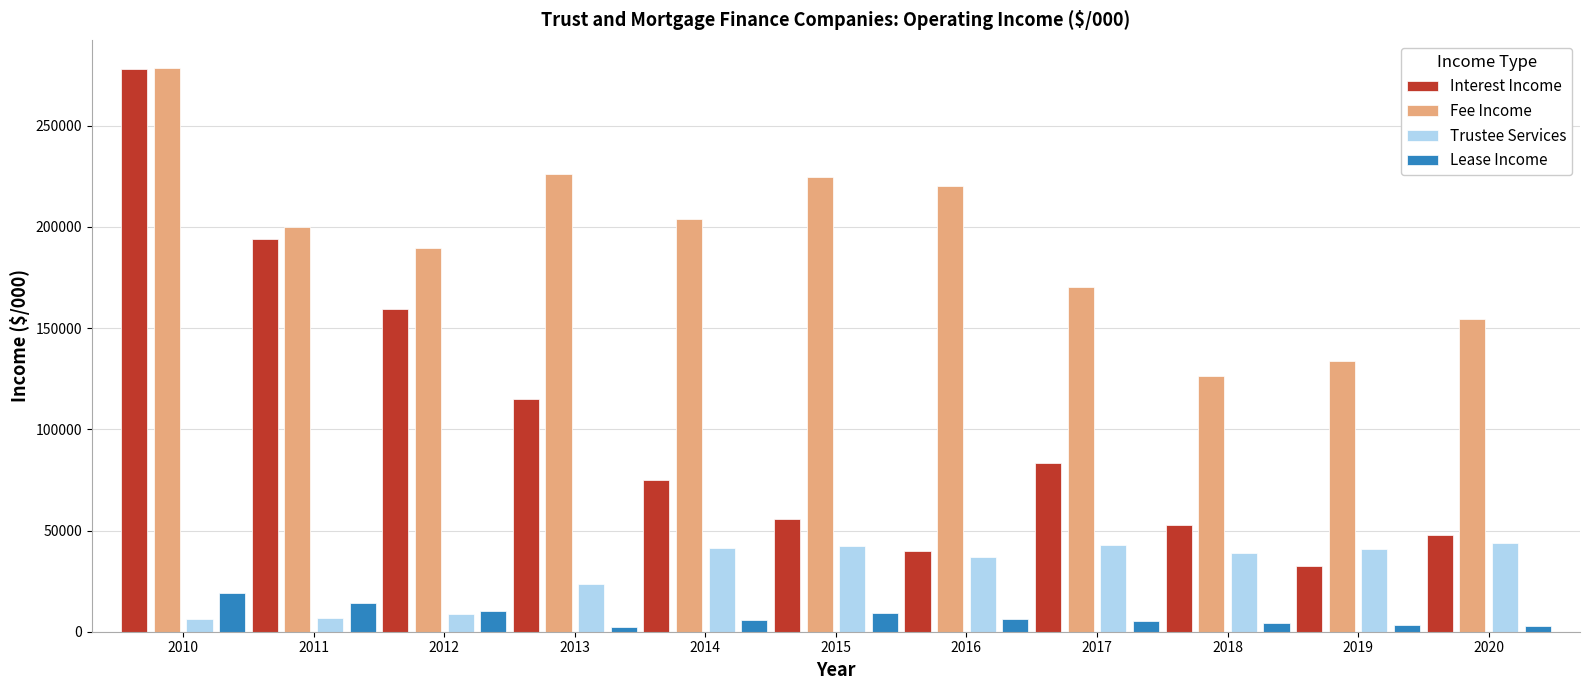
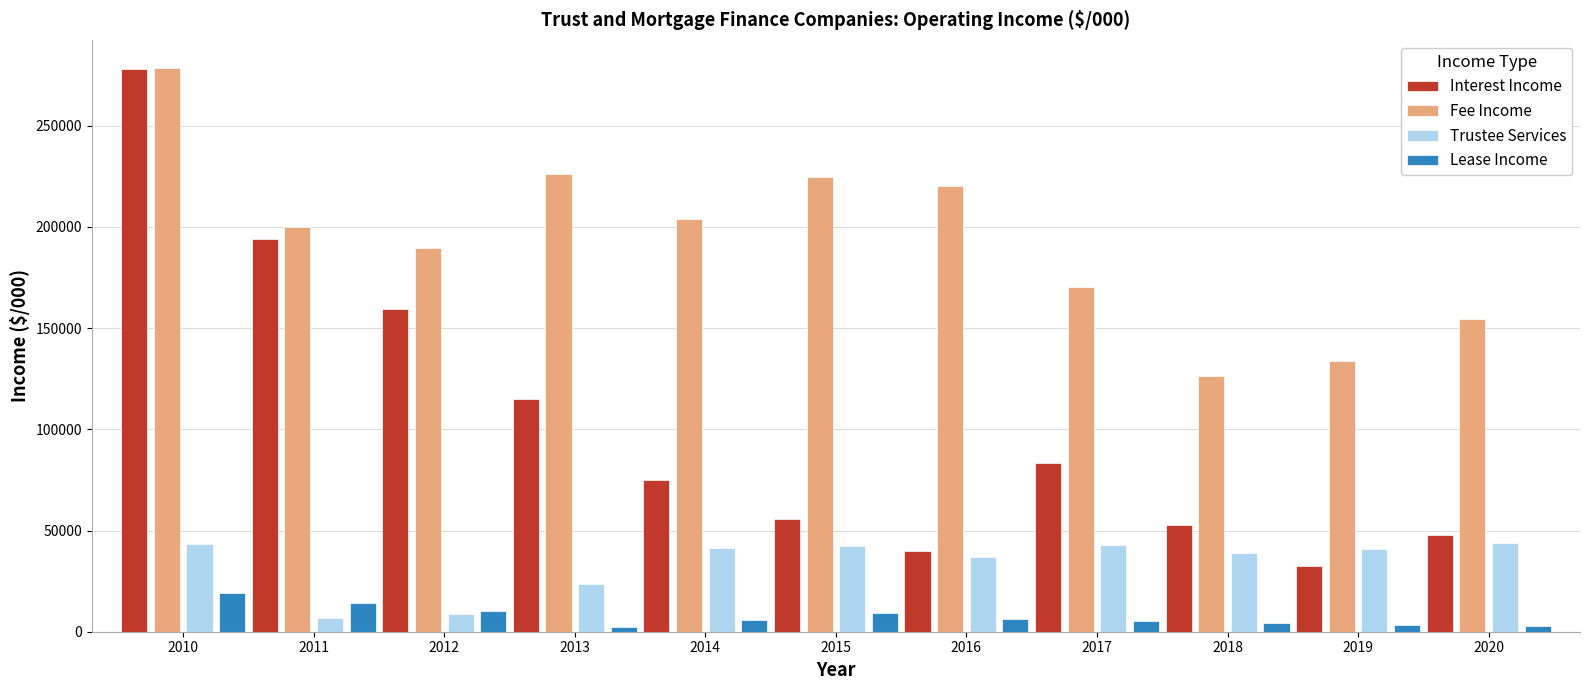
Trustee Services, 2010: 6000 -> 43000
